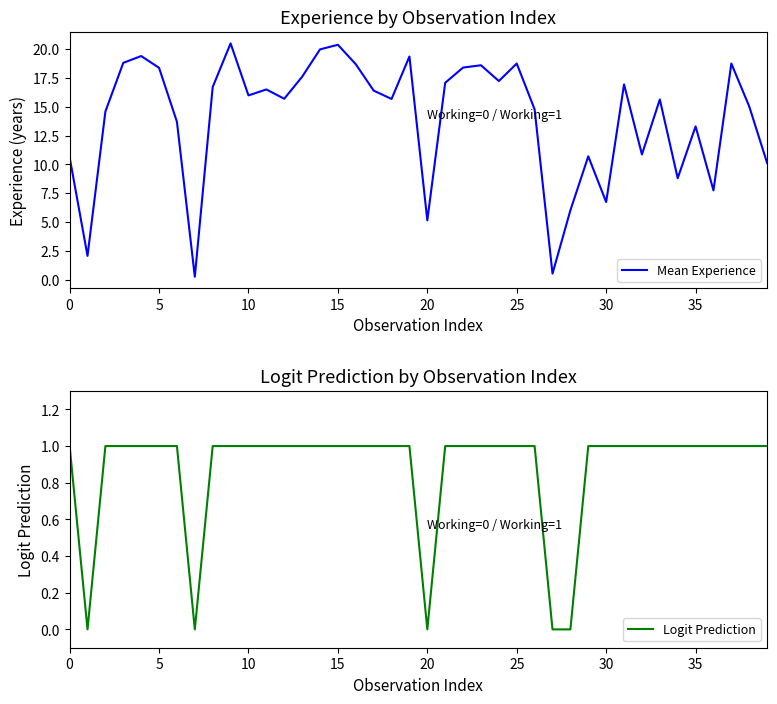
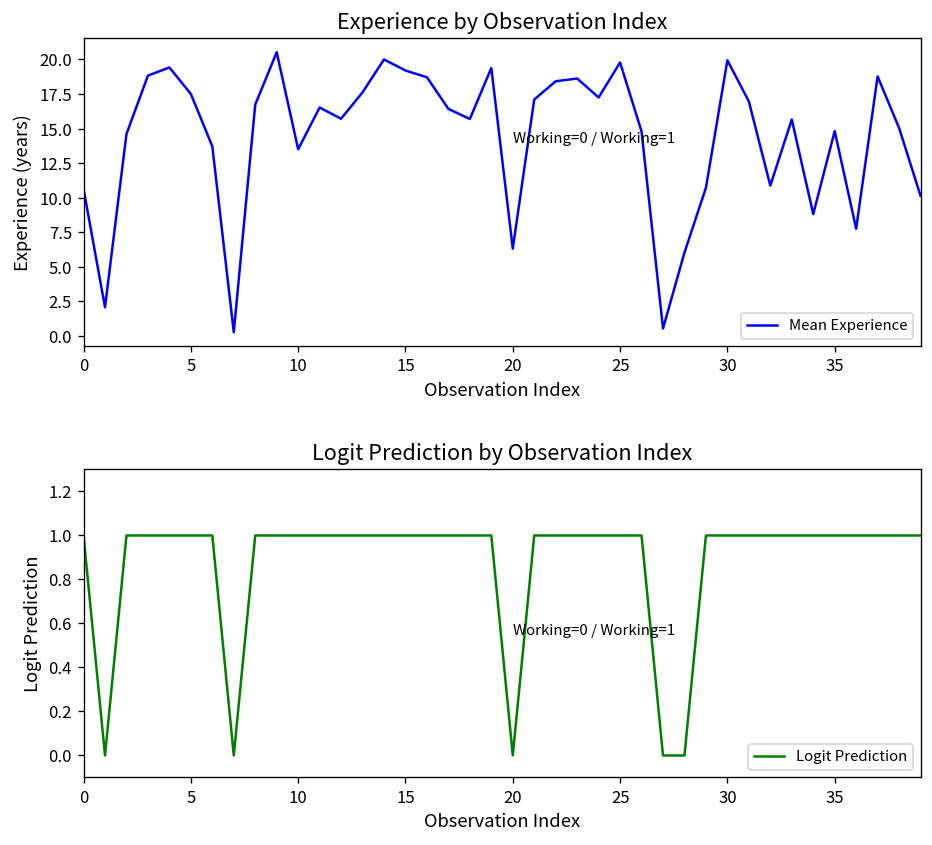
Experience by Observation Index, 5: 18.4 -> 17.5
Experience by Observation Index, 10: 16.0 -> 13.5
Experience by Observation Index, 15: 20.4 -> 19.2
Experience by Observation Index, 20: 5.2 -> 6.3
Experience by Observation Index, 25: 18.8 -> 19.8
Experience by Observation Index, 30: 6.7 -> 19.9
Experience by Observation Index, 35: 13.3 -> 14.8
